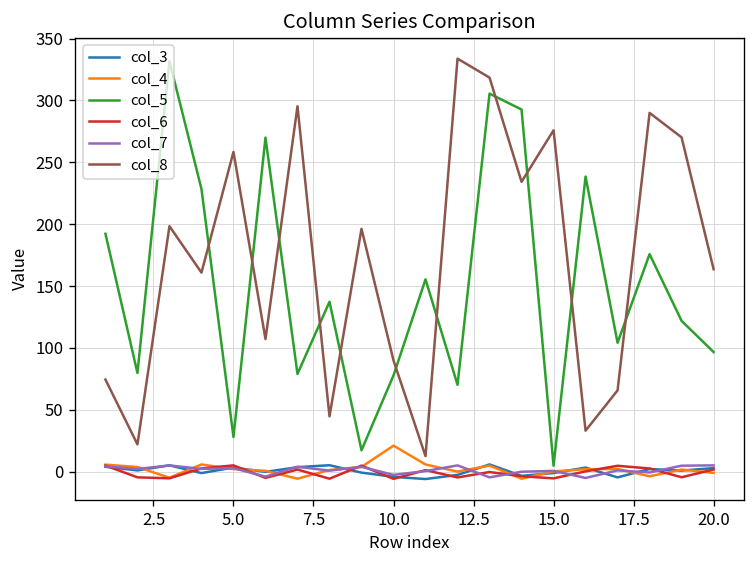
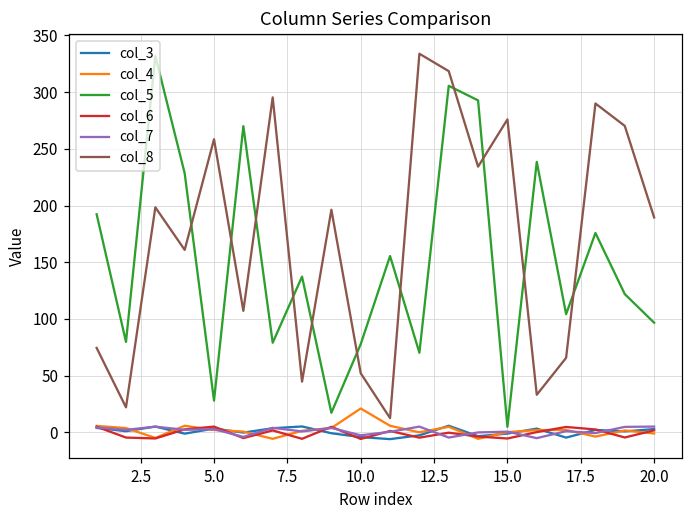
col_8, 10.0: 90 -> 52
col_8, 20.0: 164 -> 189
